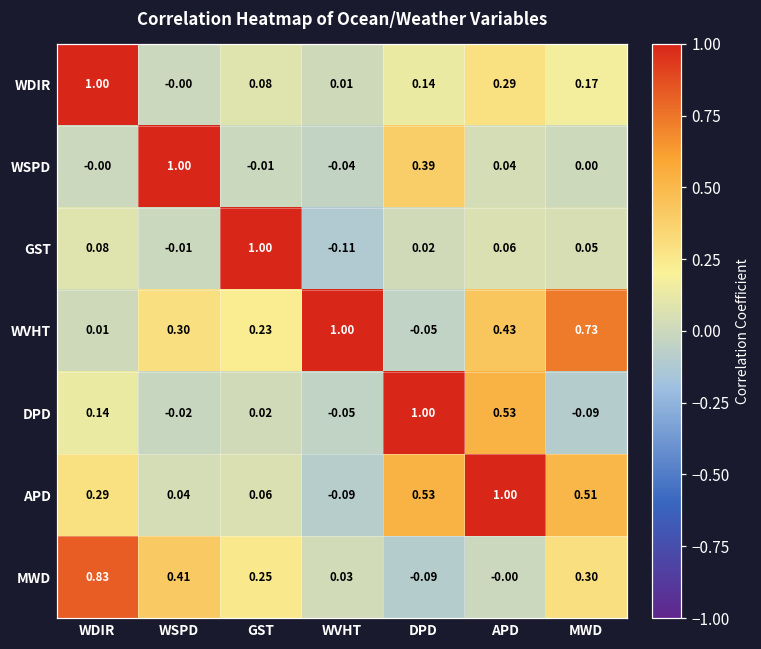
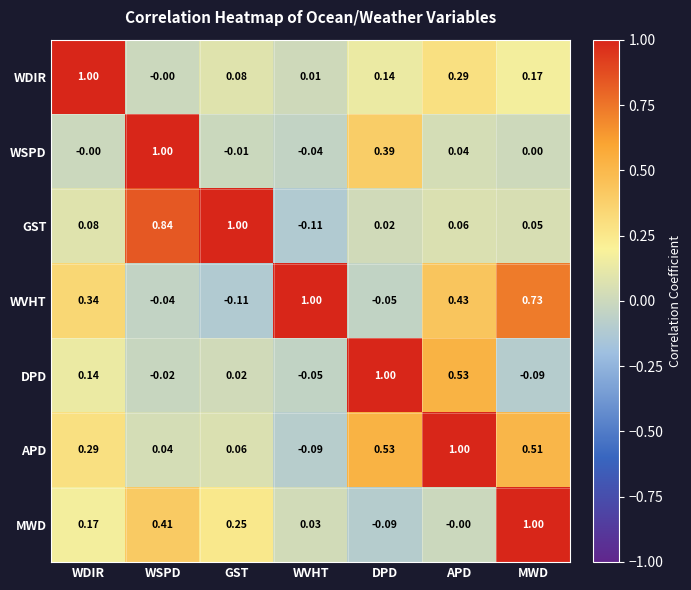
GST, WSPD: -0.01 -> 0.84
WVHT, WDIR: 0.01 -> 0.34
WVHT, WSPD: 0.30 -> -0.04
WVHT, GST: 0.23 -> -0.11
MWD, WDIR: 0.83 -> 0.17
MWD, MWD: 0.30 -> 1.00
